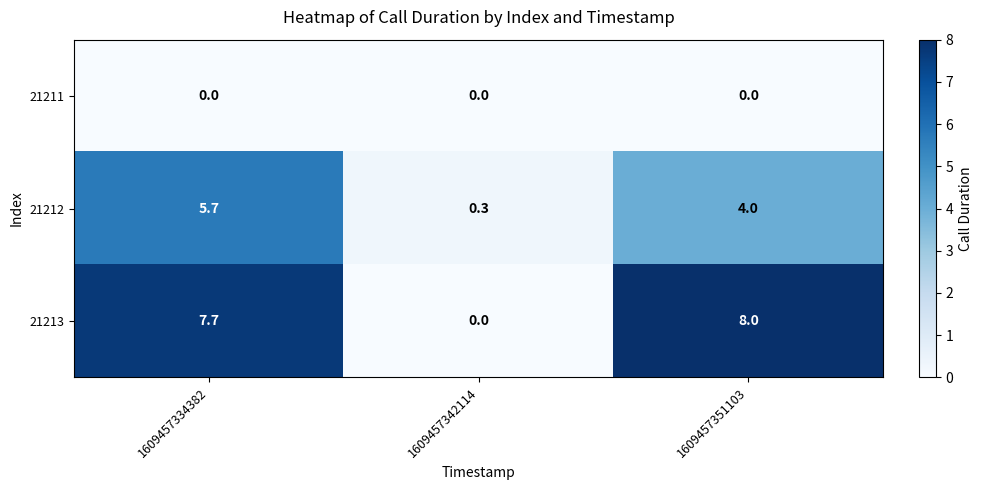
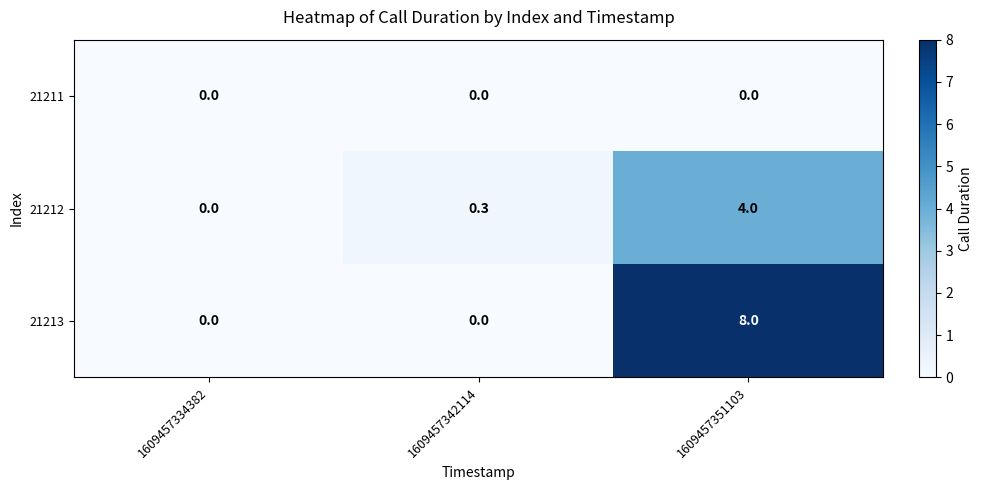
21212, 1609457334382: 5.7 -> 0.0
21213, 1609457334382: 7.7 -> 0.0
